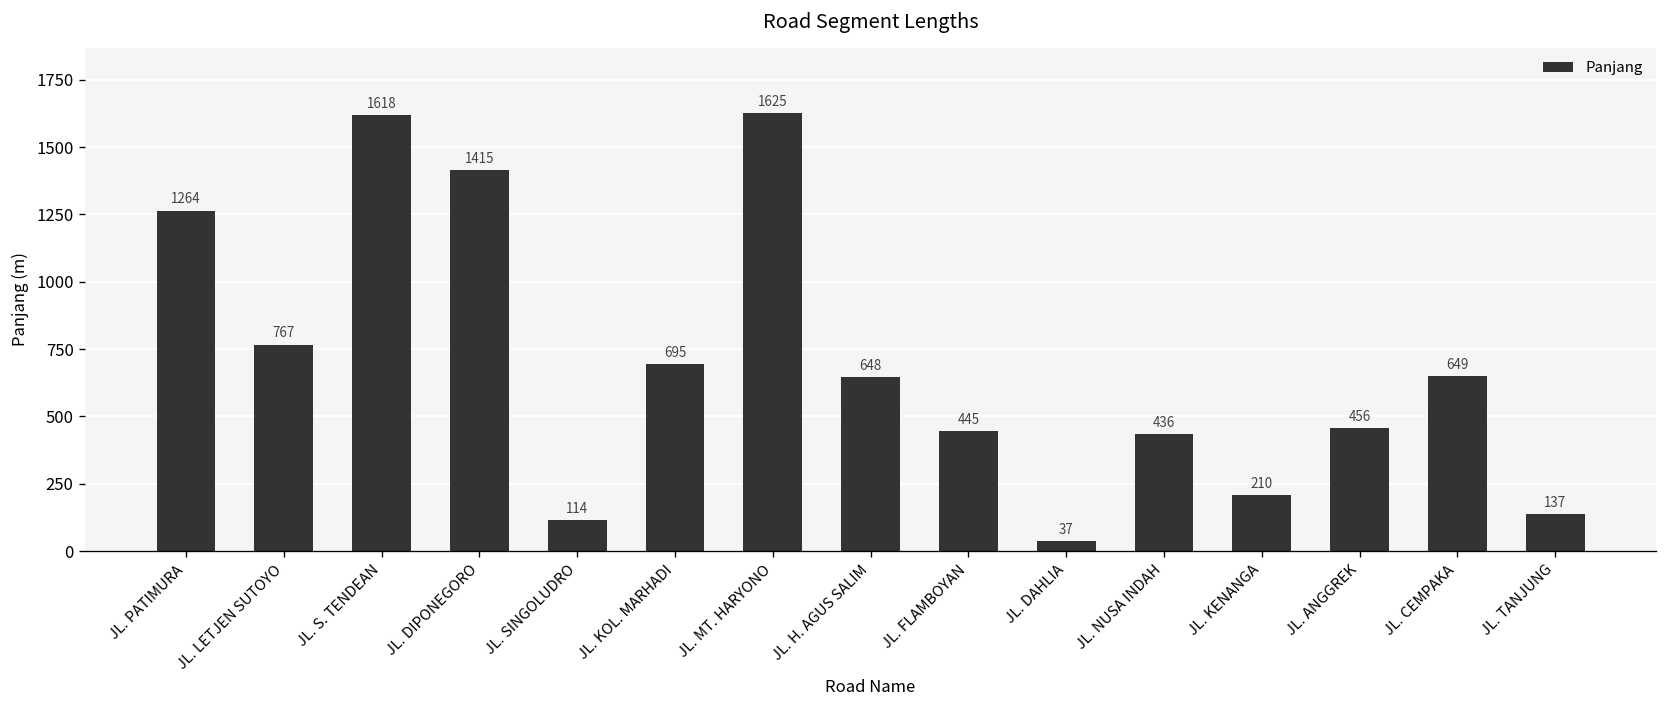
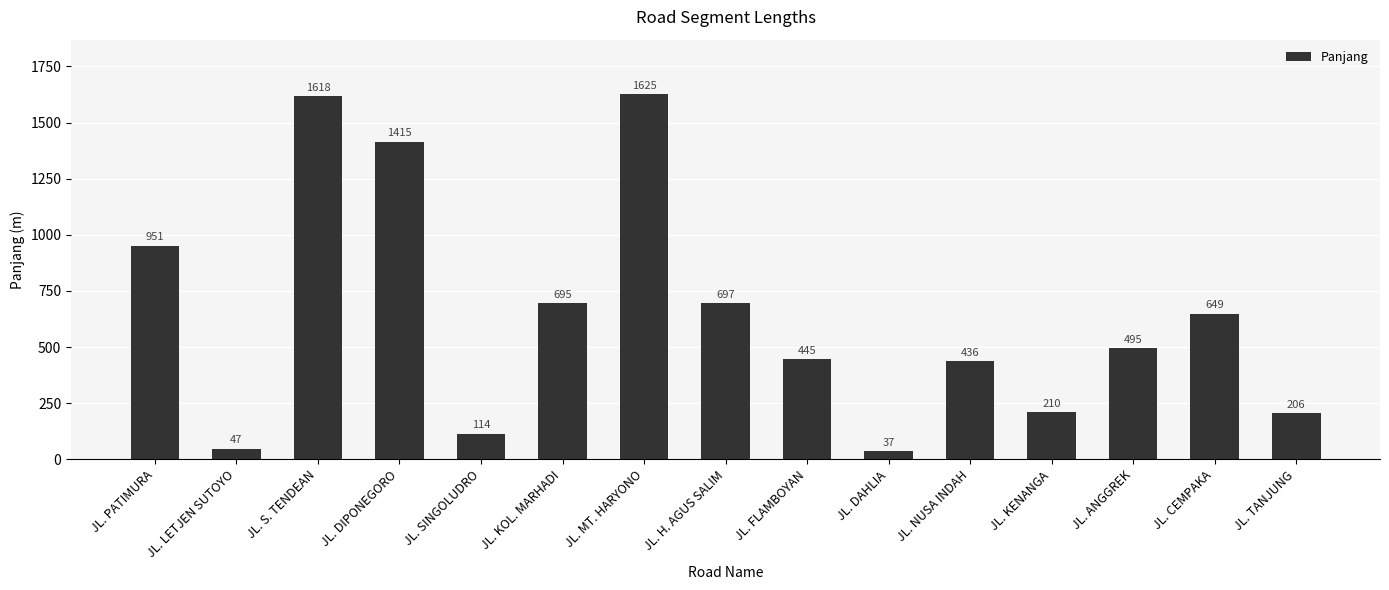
JL. PATIMURA: 1264 -> 951
JL. LETJEN SUTOYO: 767 -> 47
JL. H. AGUS SALIM: 648 -> 697
JL. ANGGREK: 456 -> 495
JL. TANJUNG: 137 -> 206
